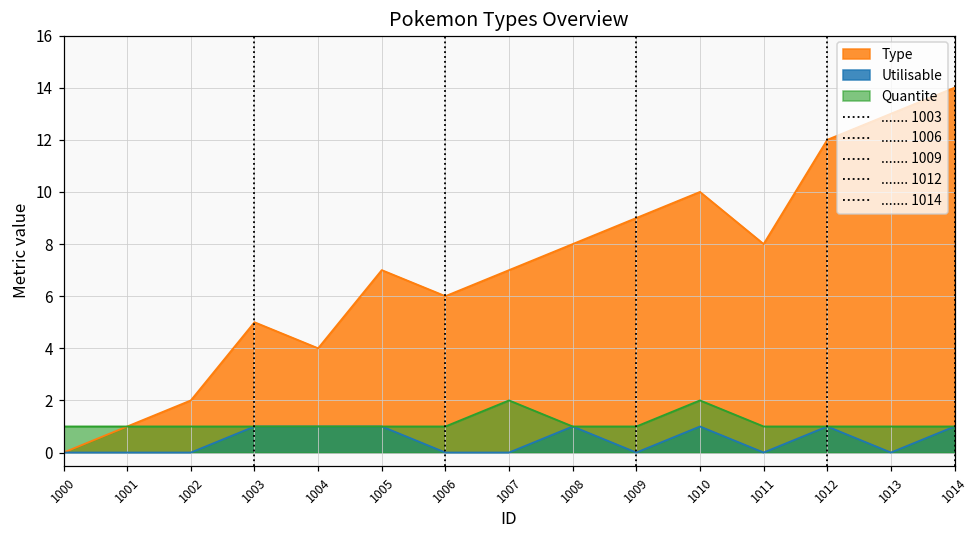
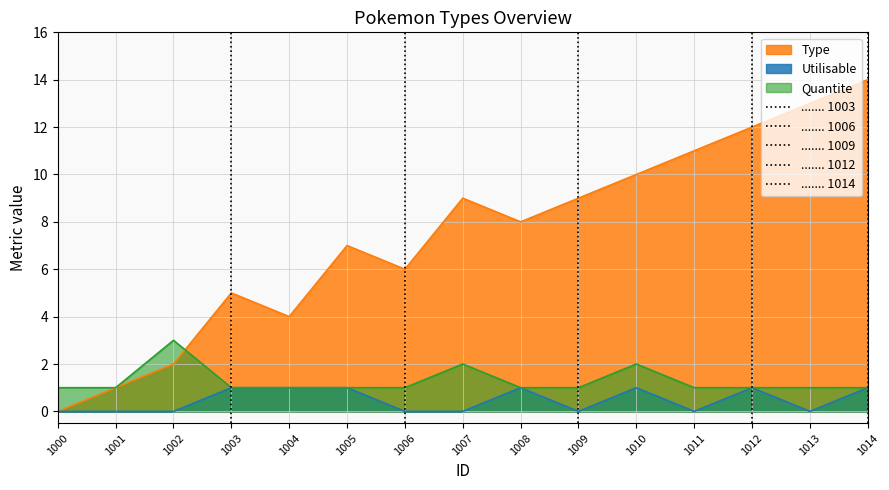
Quantite, 1002: 1 -> 3
Type, 1007: 7 -> 9
Type, 1011: 8 -> 11
